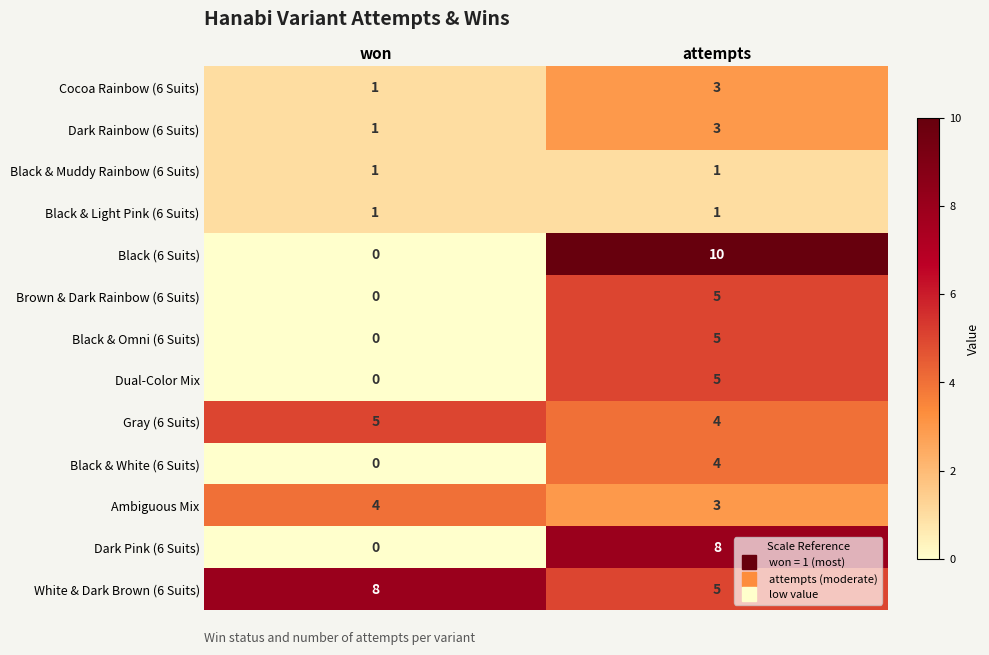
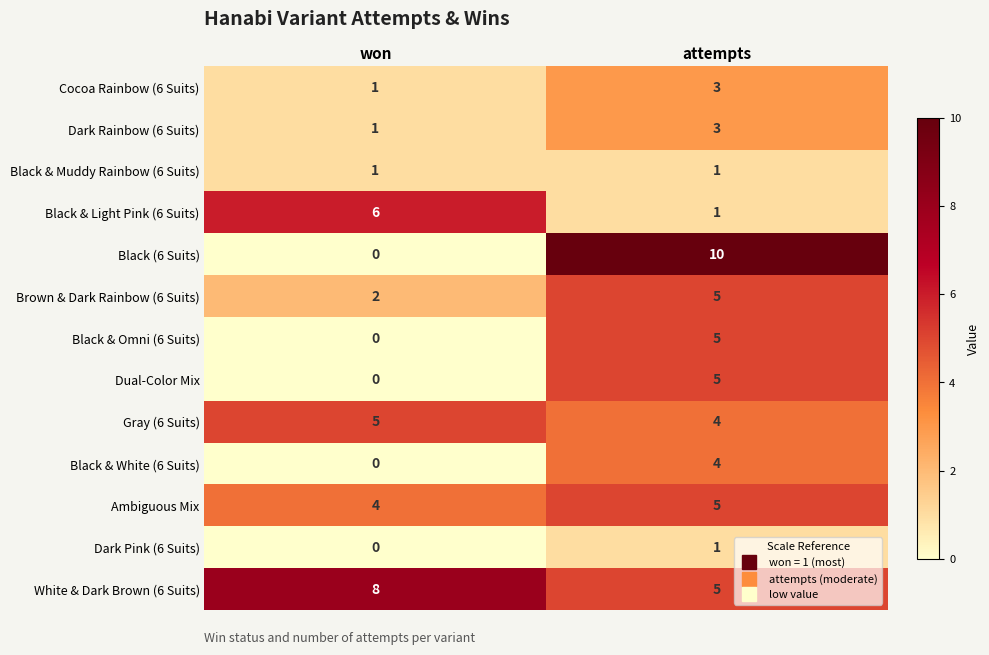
Black & Light Pink (6 Suits), won: 1 -> 6
Brown & Dark Rainbow (6 Suits), won: 0 -> 2
Ambiguous Mix, attempts: 3 -> 5
Dark Pink (6 Suits), attempts: 8 -> 1
